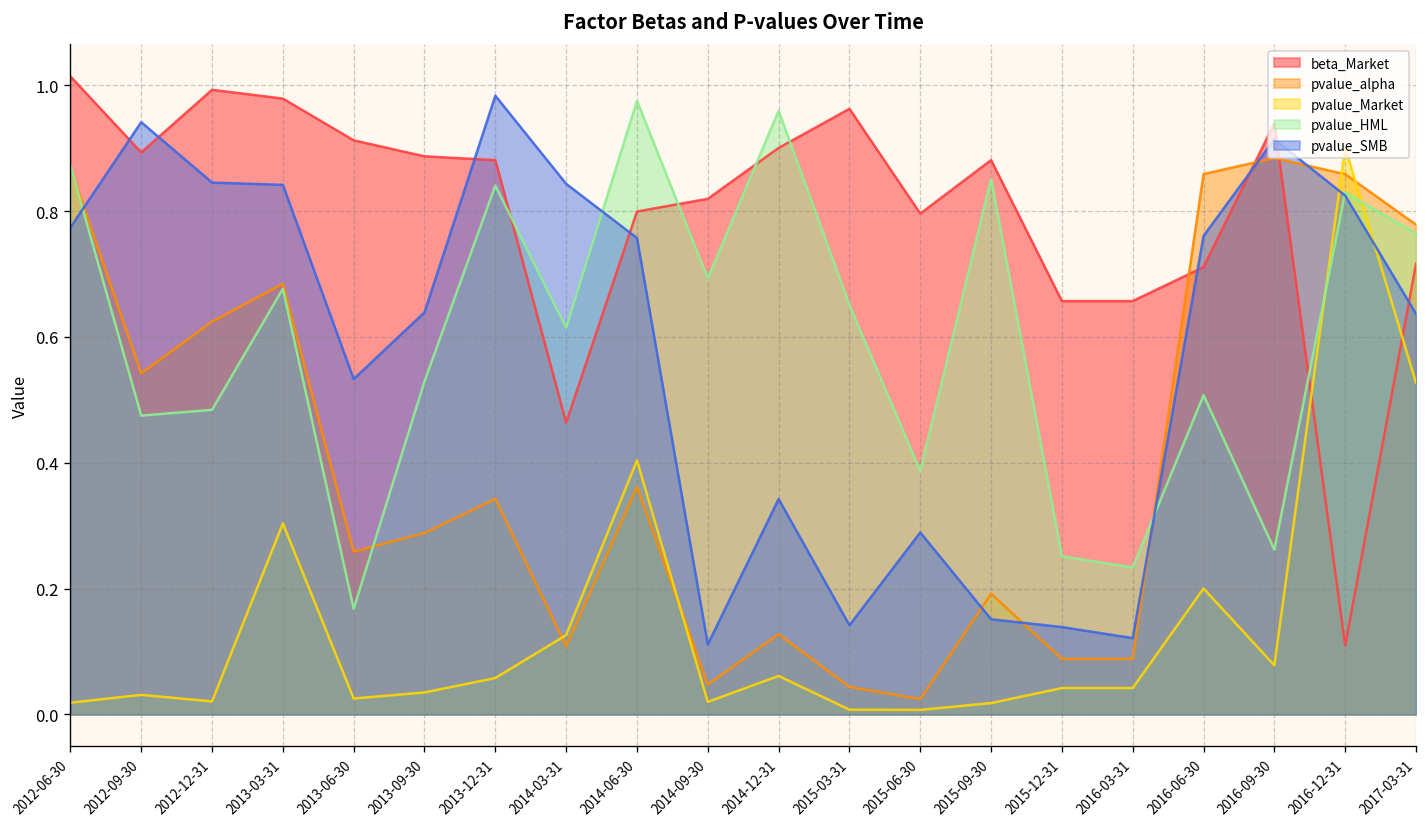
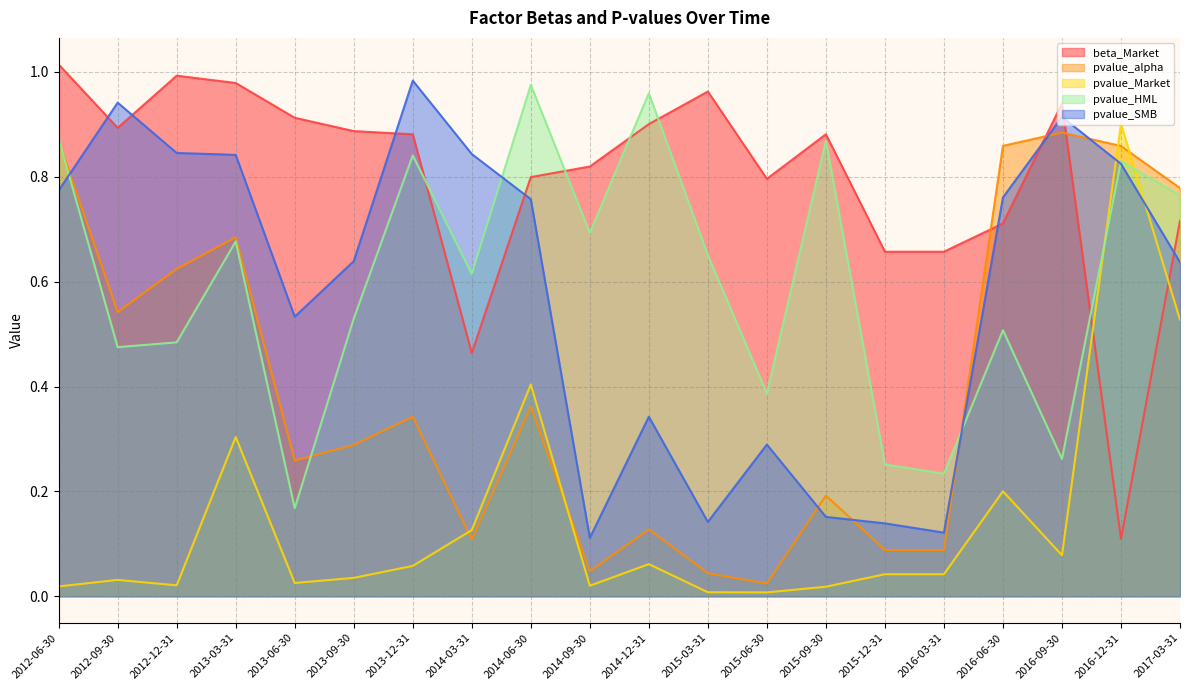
pvalue_HML, 2015-09-30: 0.85 -> 0.87
